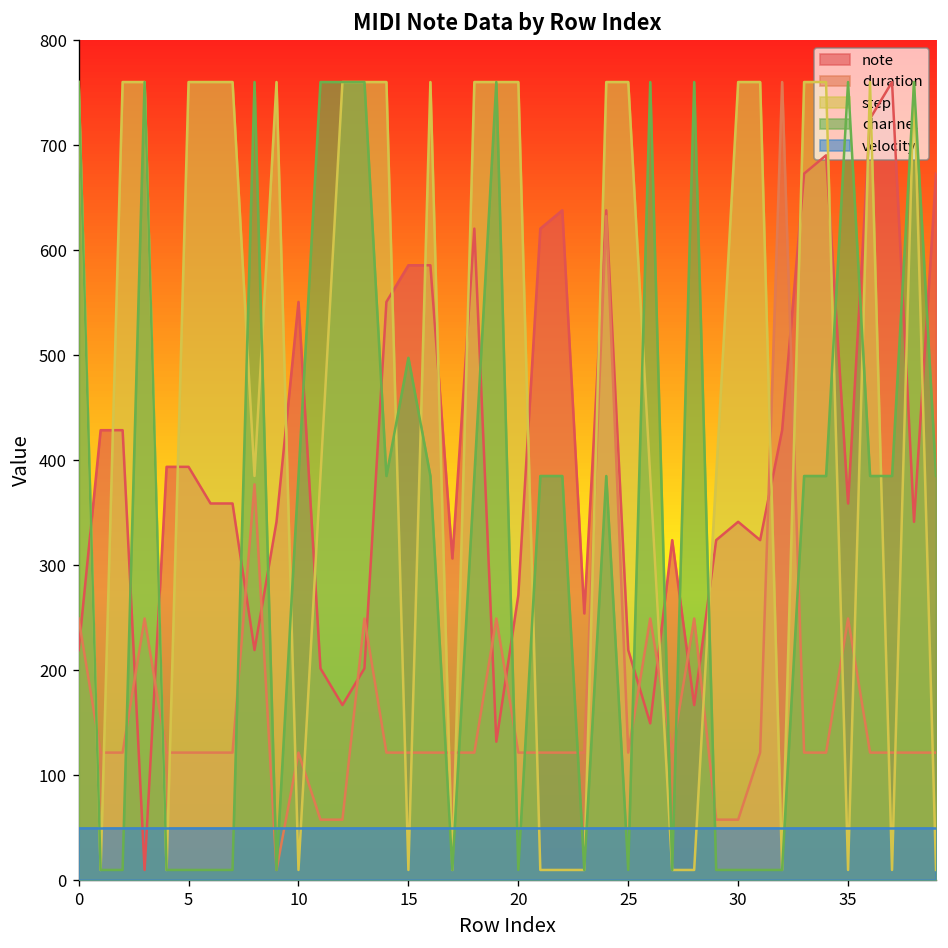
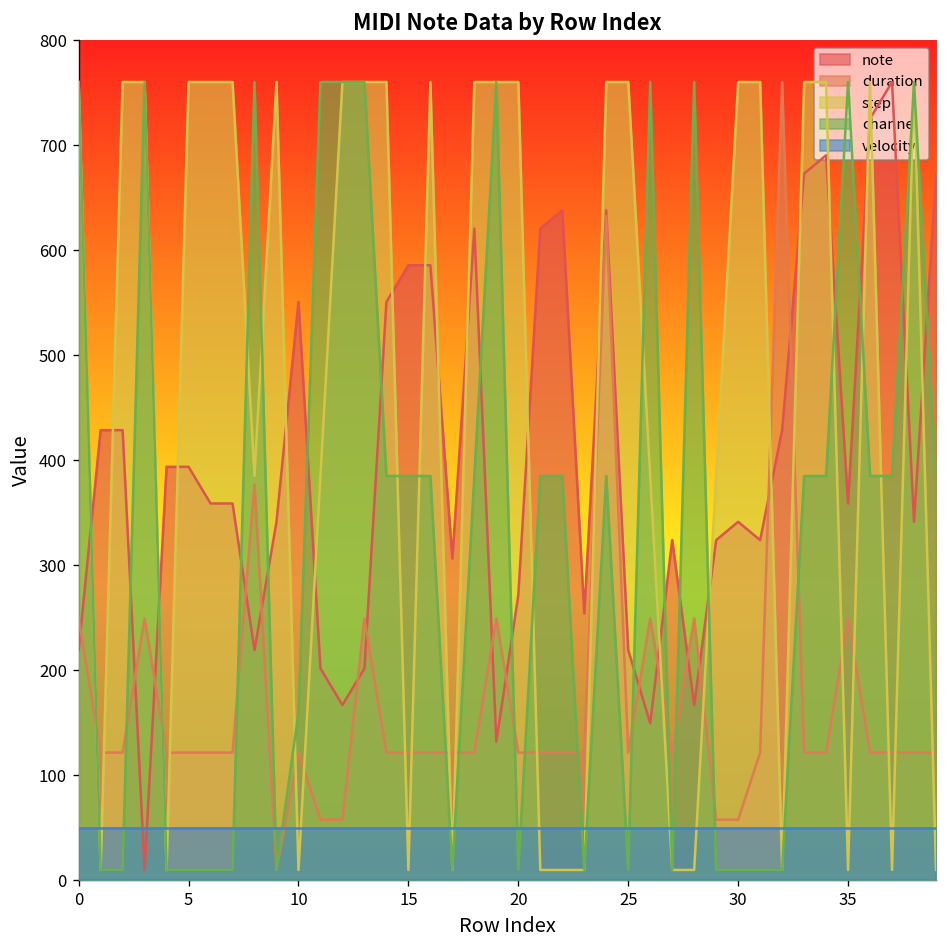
channel, 10: 390 -> 160
channel, 15: 500 -> 390
